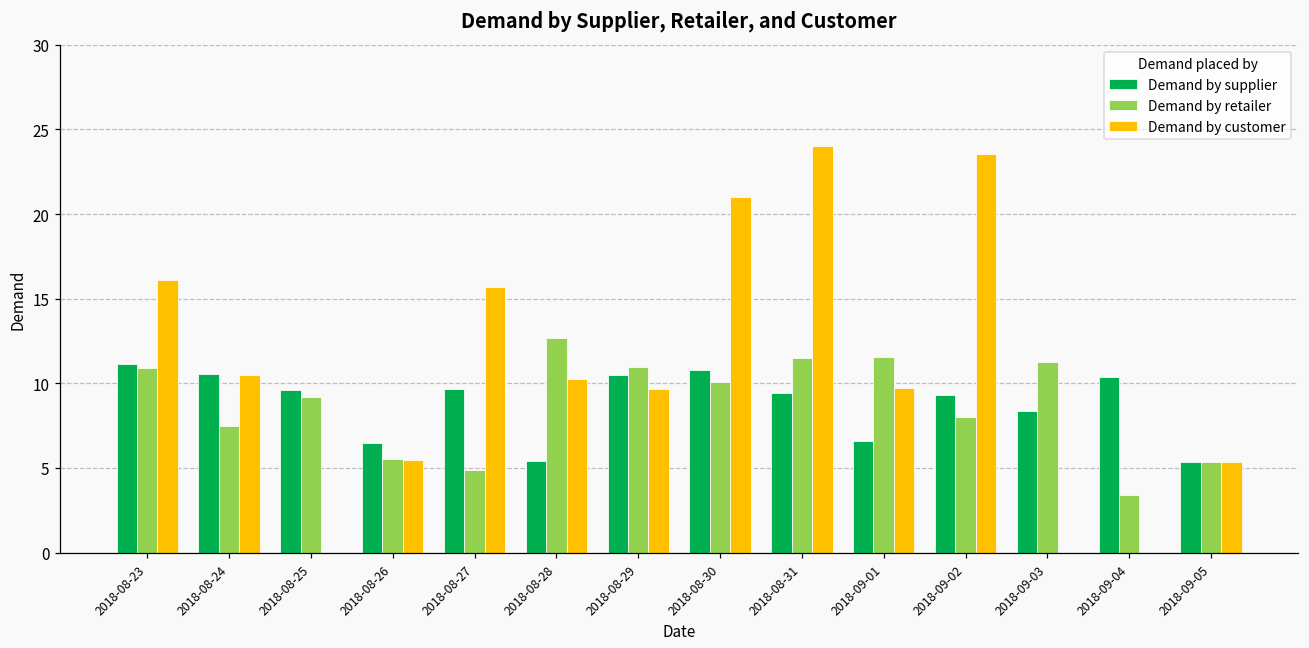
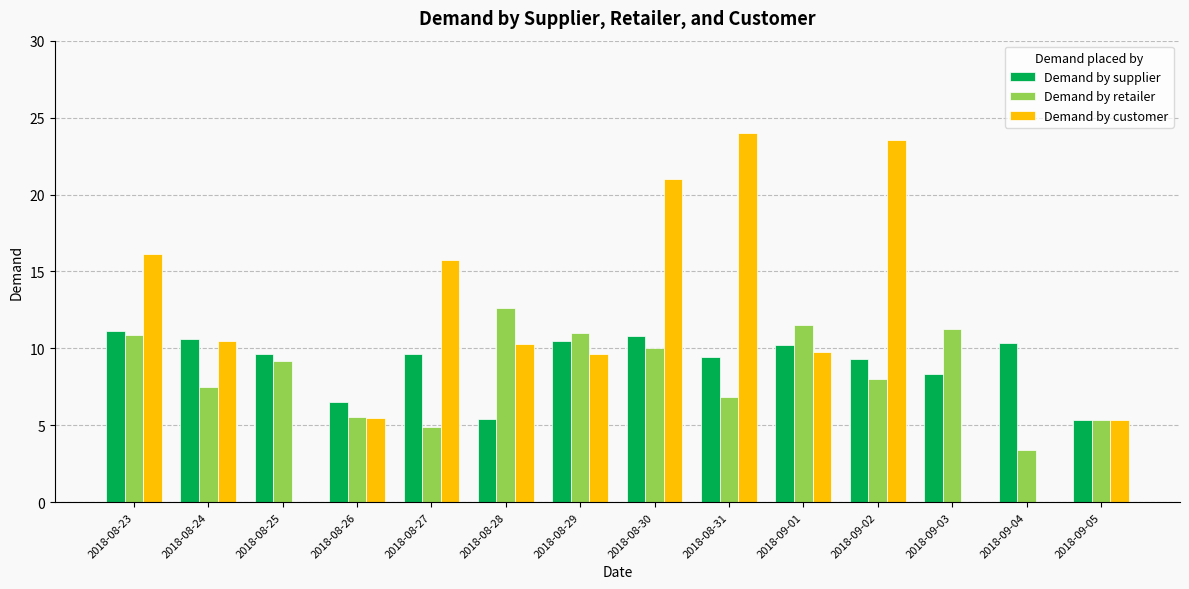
Demand by retailer, 2018-08-31: 11.5 -> 6.9
Demand by supplier, 2018-09-01: 6.6 -> 10.2
